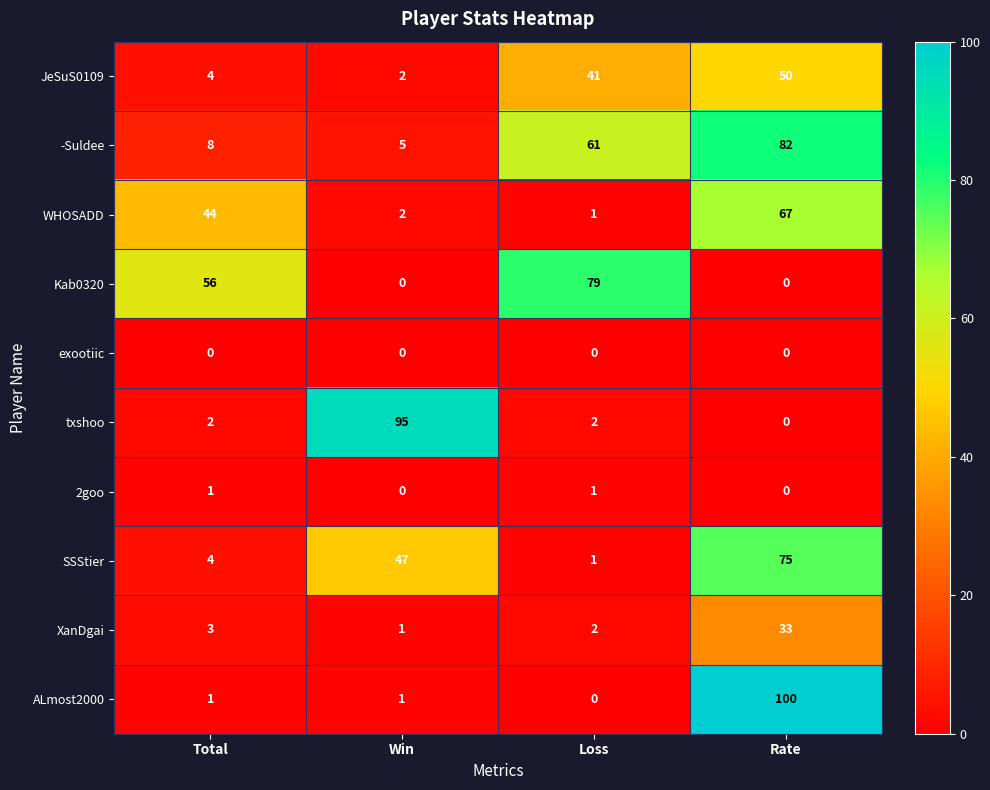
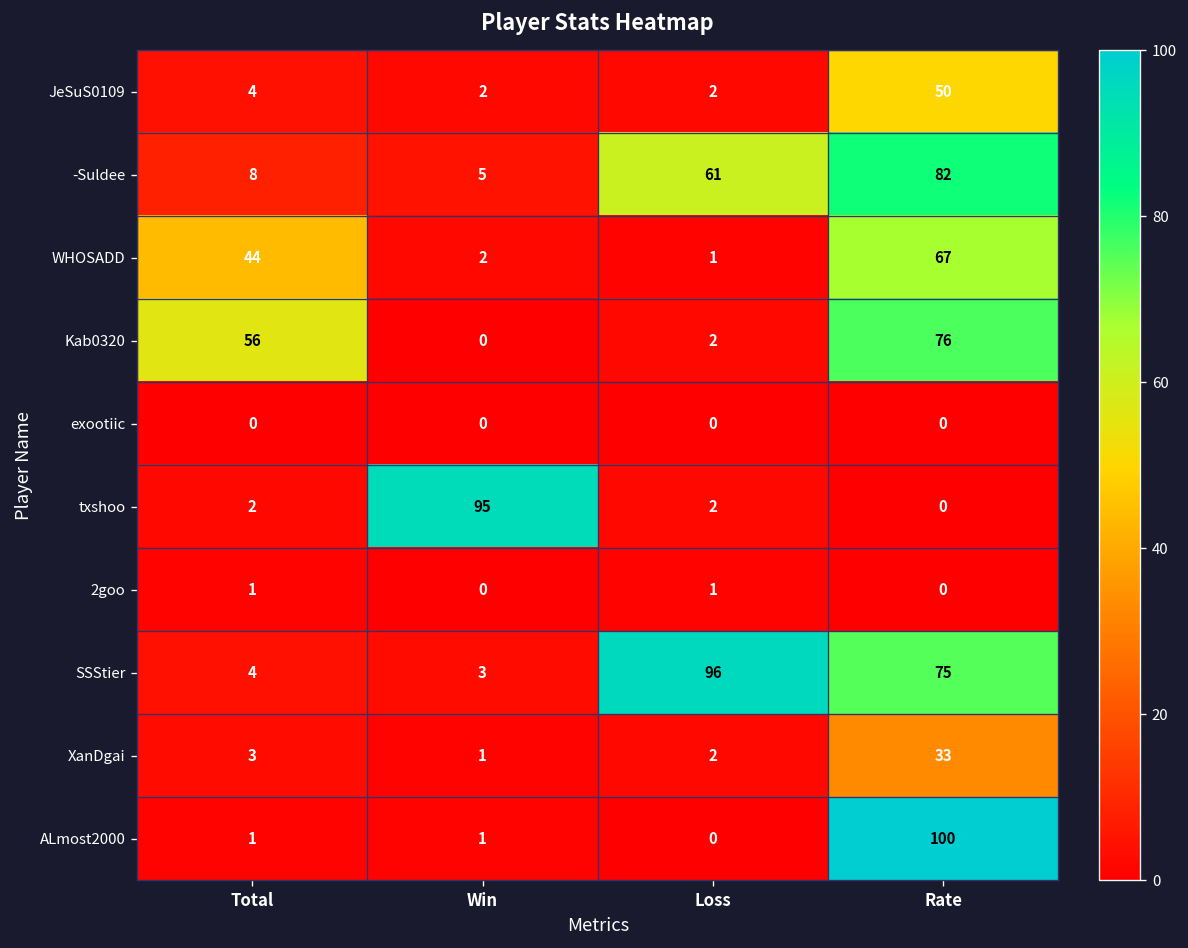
JeSuS0109, Loss: 41 -> 2
Kab0320, Loss: 79 -> 2
Kab0320, Rate: 0 -> 76
SSStier, Win: 47 -> 3
SSStier, Loss: 1 -> 96
